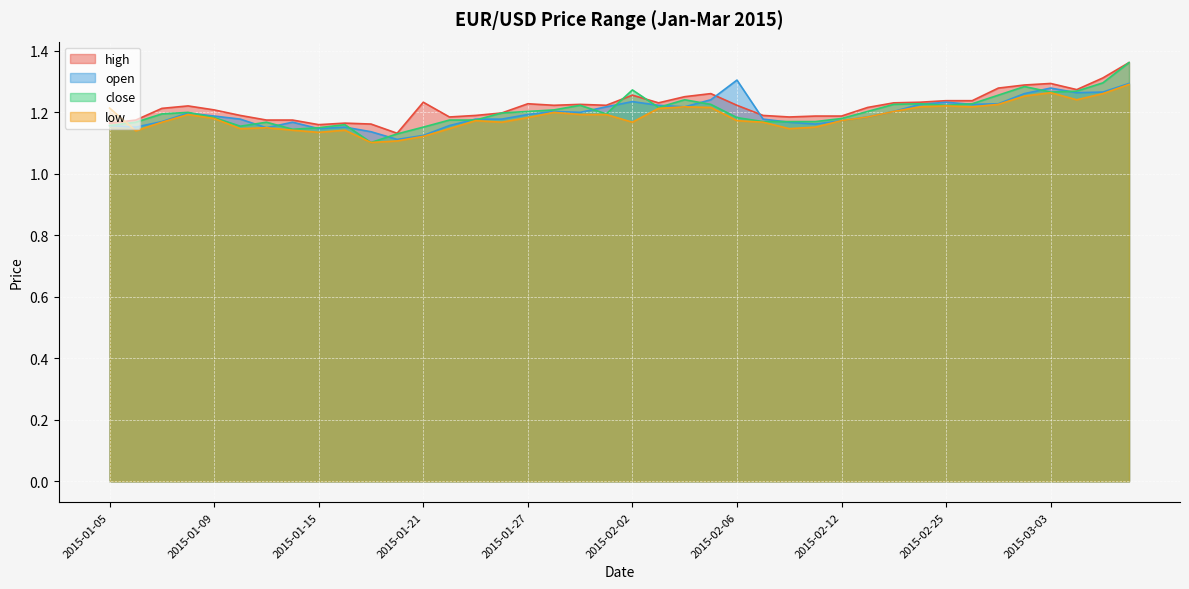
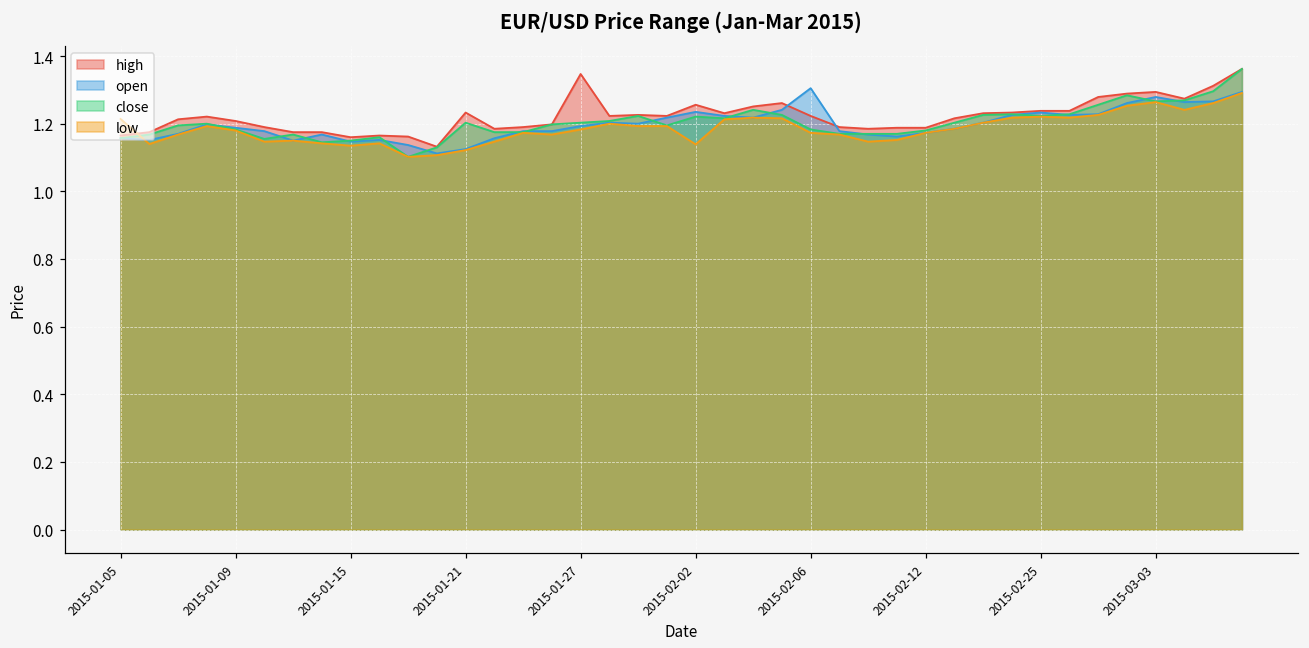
close, 2015-01-21: 1.15 -> 1.20
high, 2015-01-27: 1.23 -> 1.35
close, 2015-02-02: 1.27 -> 1.22
low, 2015-02-02: 1.17 -> 1.14
